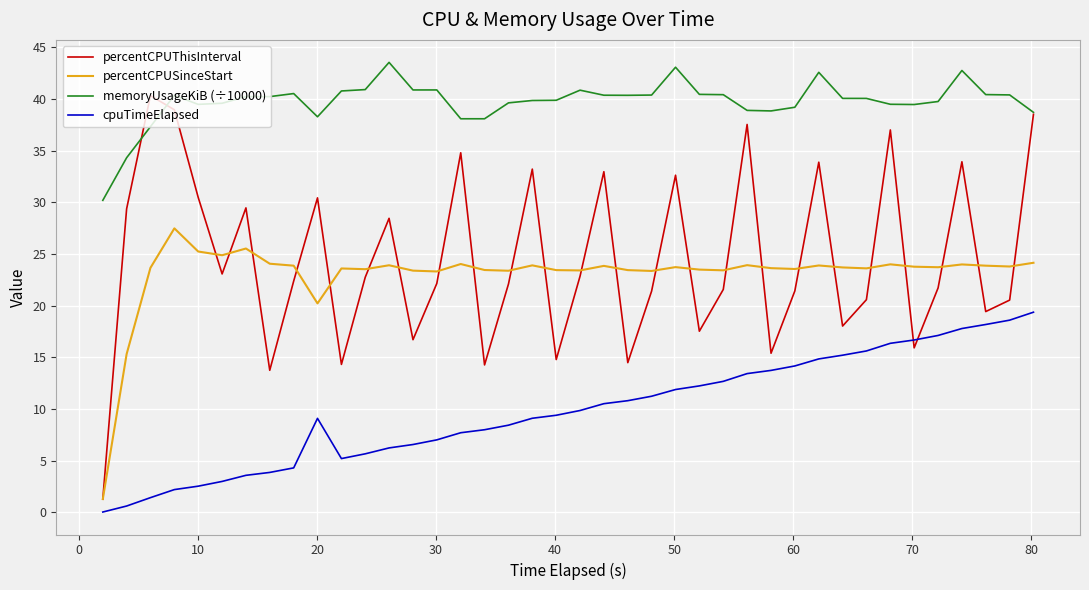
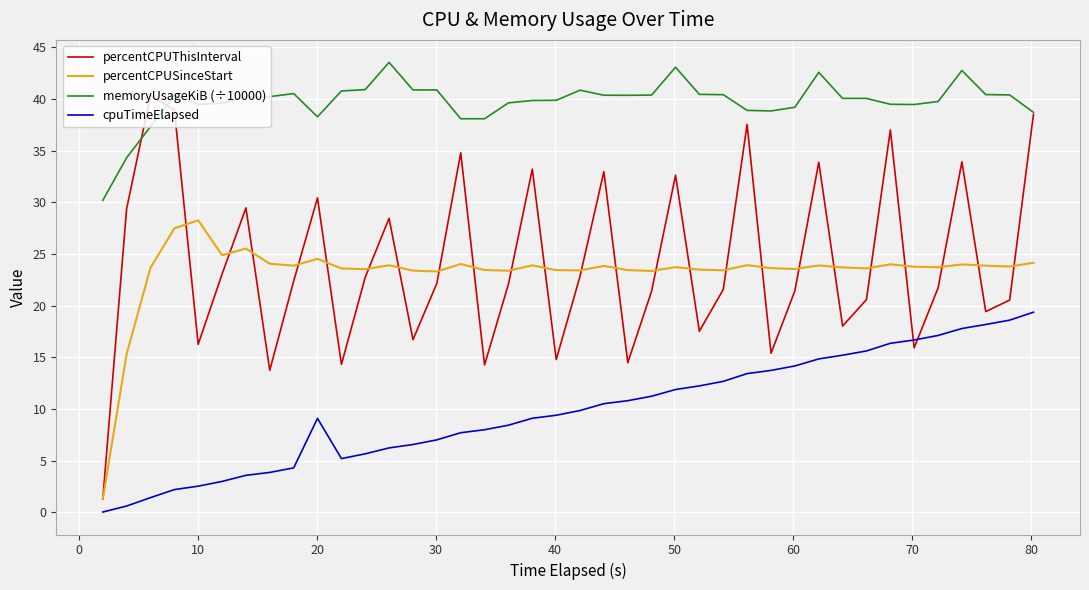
percentCPUThisInterval, 10: 30.5 -> 16.3
percentCPUSinceStart, 10: 25.2 -> 28.3
percentCPUSinceStart, 20: 20.2 -> 24.5
